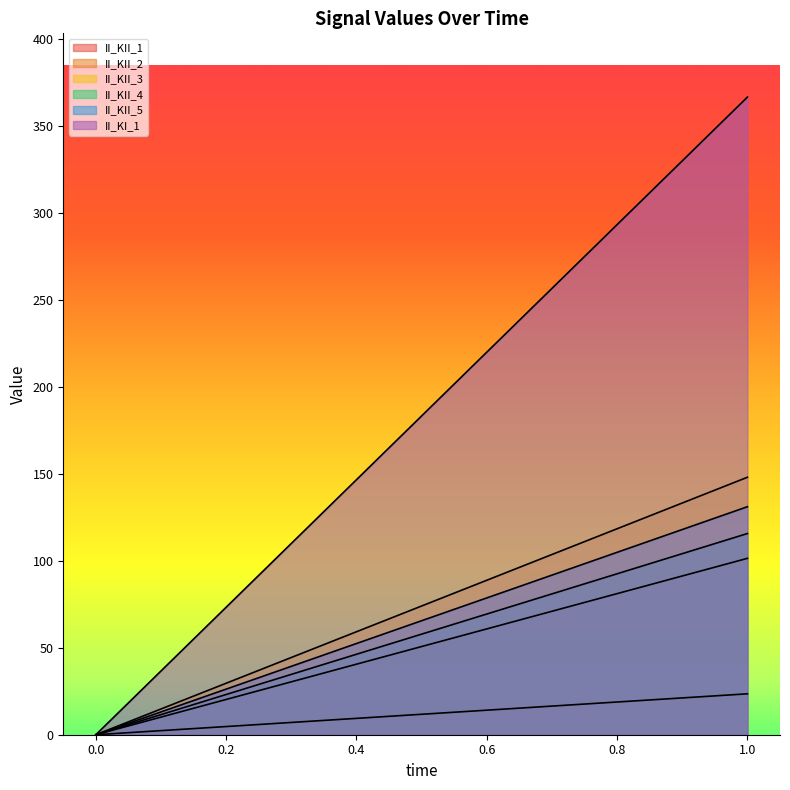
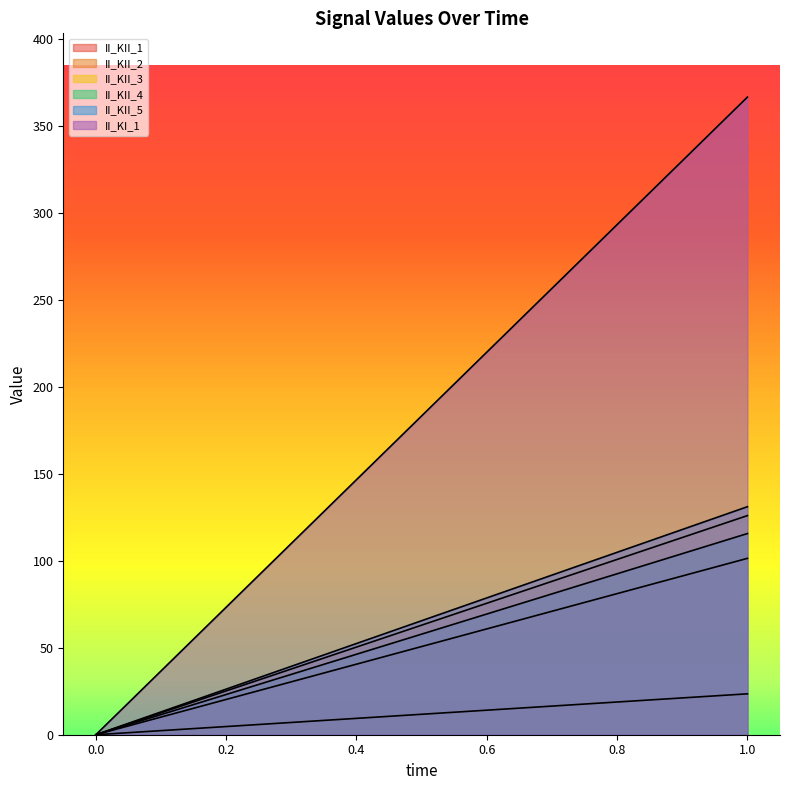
II_KII_3, 1.0: 148 -> 126
